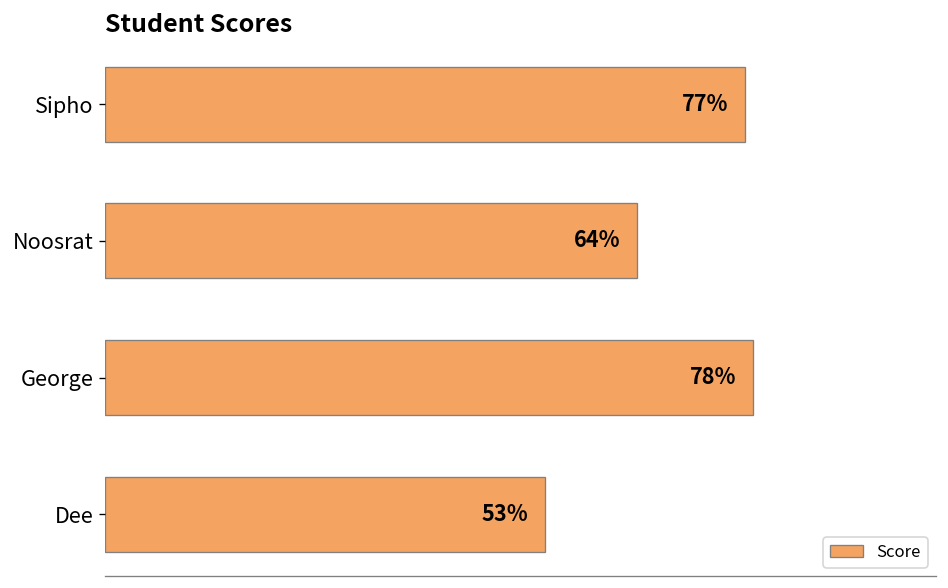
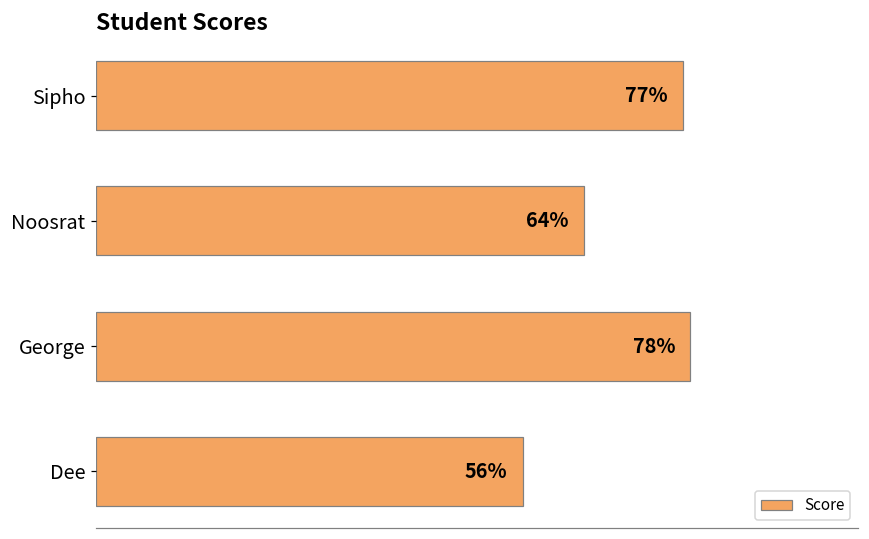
Dee: 53% -> 56%
